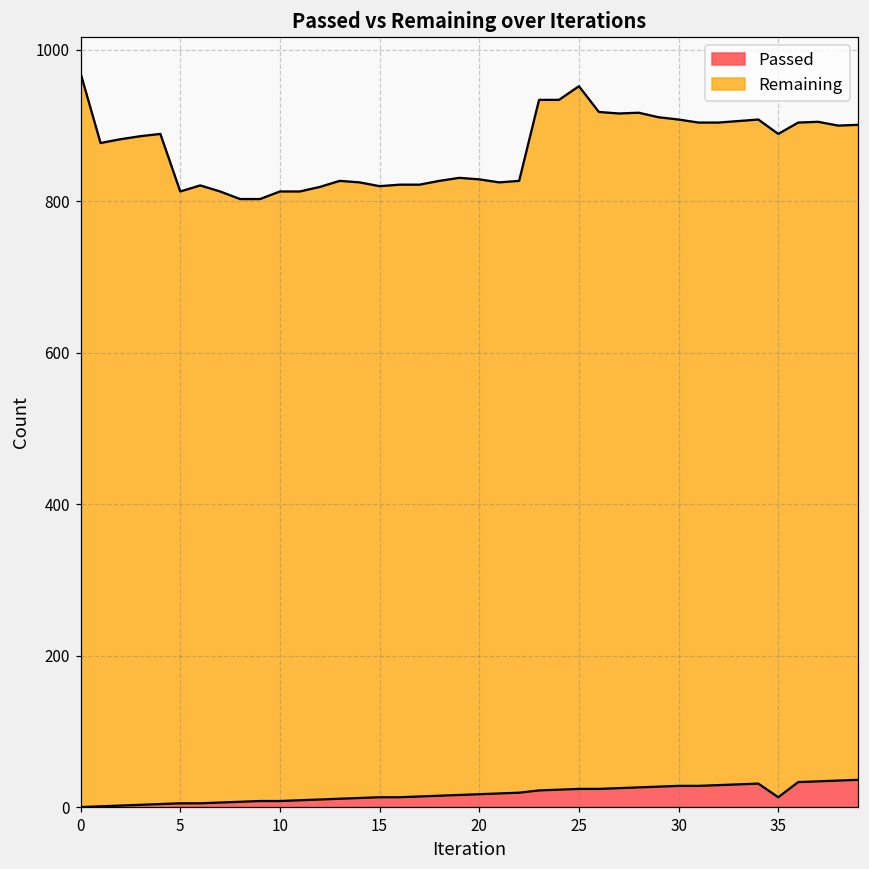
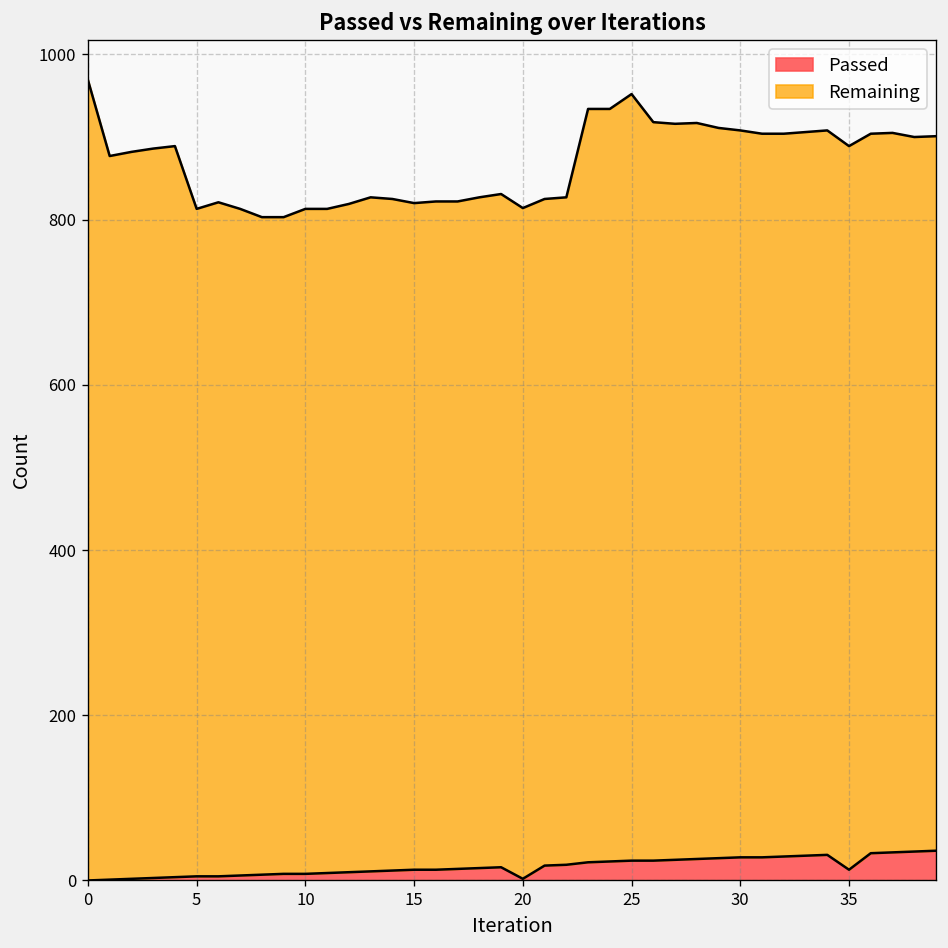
Passed, 20: 20 -> 0
